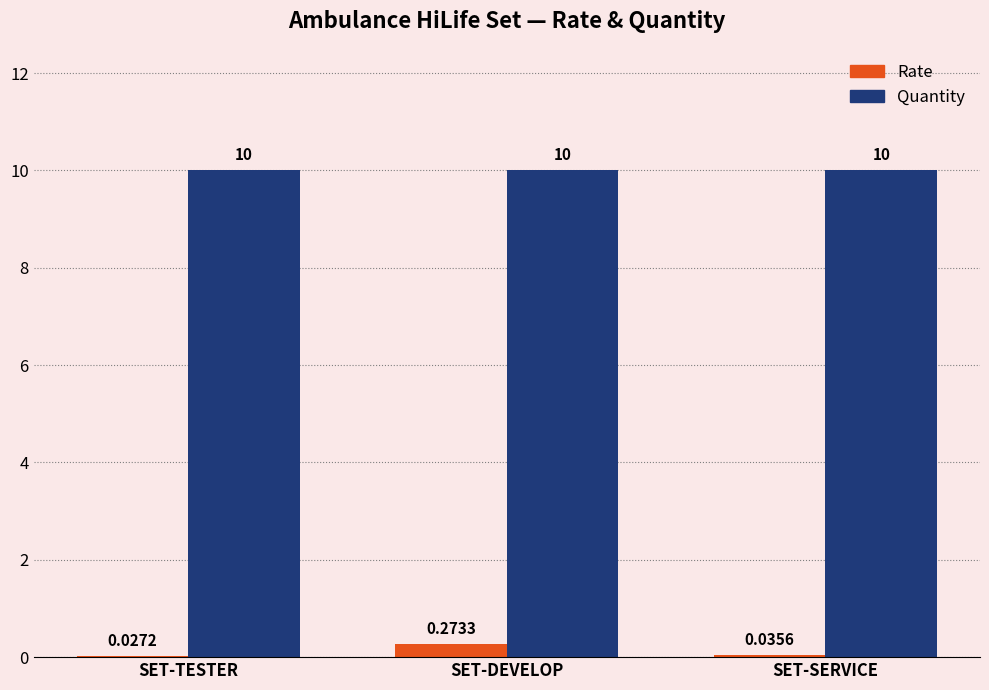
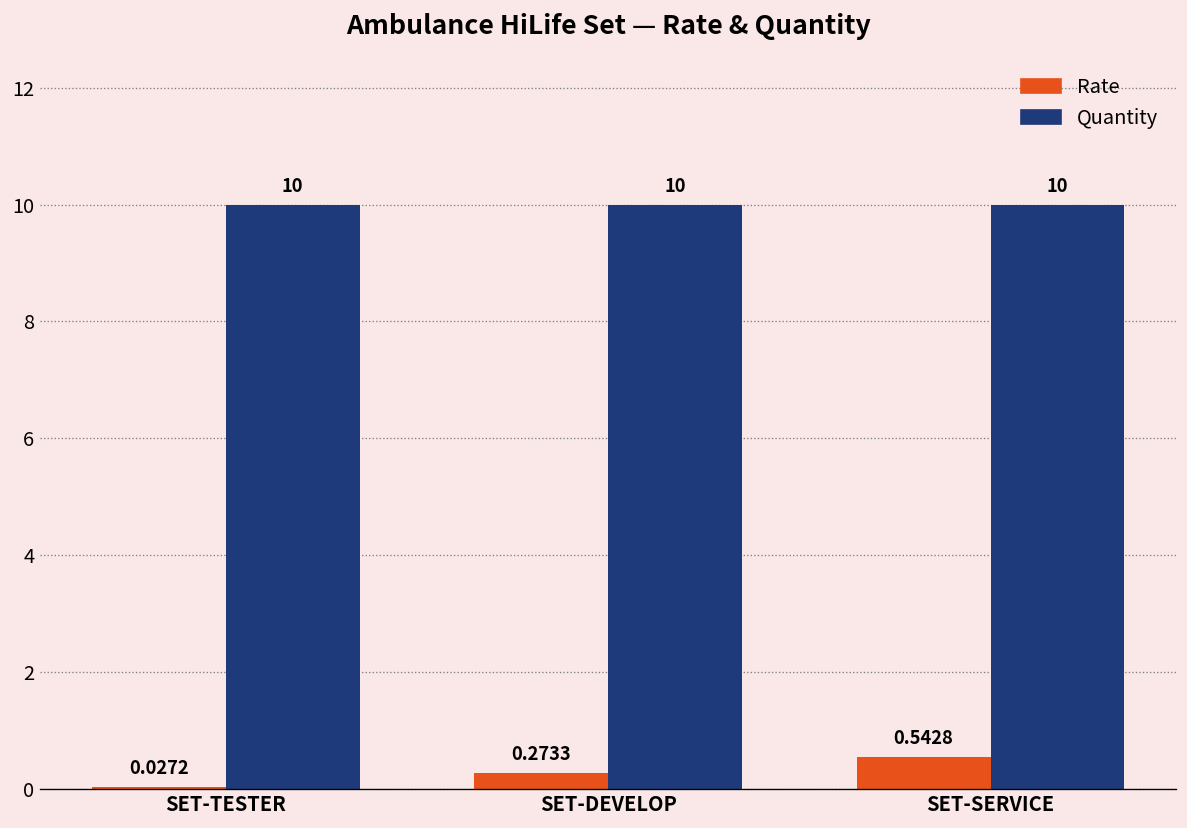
Rate, SET-SERVICE: 0.0356 -> 0.5428
